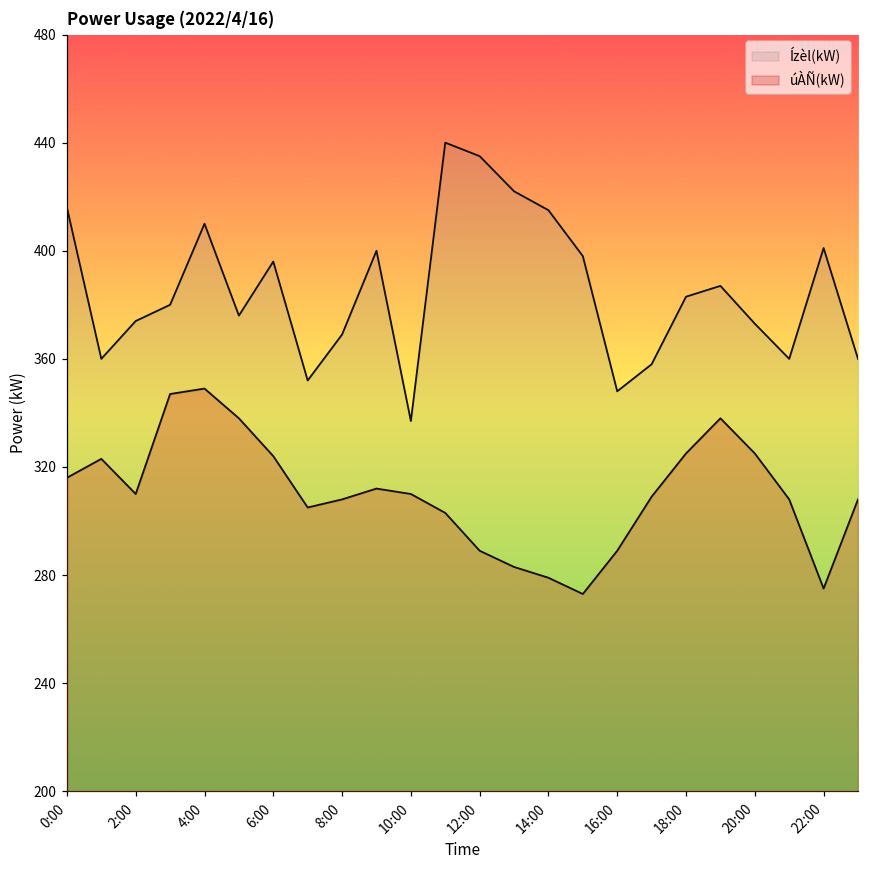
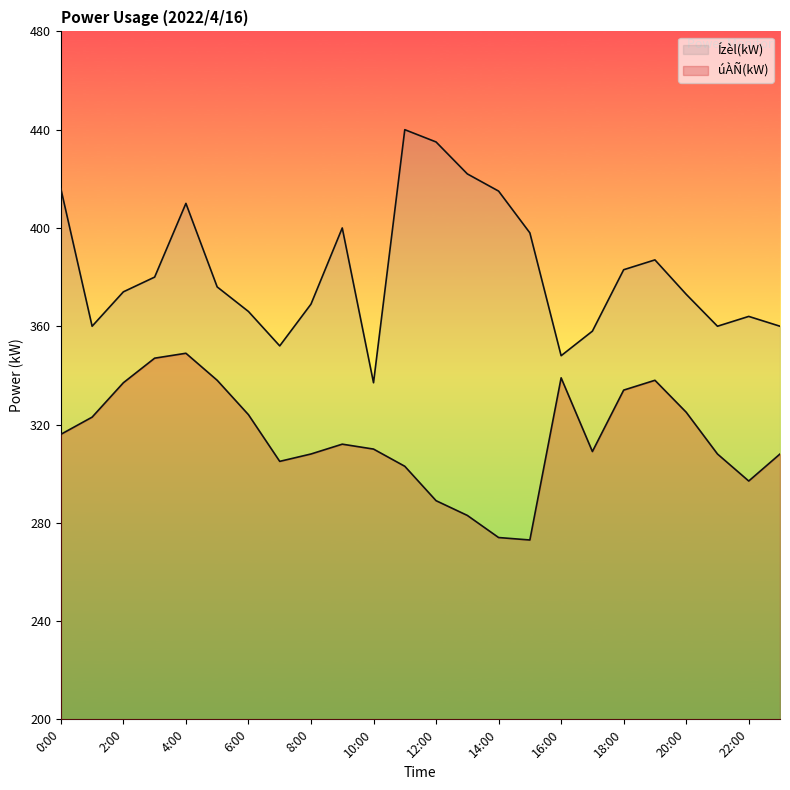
úÀÑ(kW), 2:00: 310 -> 337
Ízèl(kW), 6:00: 396 -> 366
úÀÑ(kW), 14:00: 279 -> 274
úÀÑ(kW), 16:00: 289 -> 339
úÀÑ(kW), 18:00: 325 -> 334
Ízèl(kW), 22:00: 401 -> 364
úÀÑ(kW), 22:00: 275 -> 297
